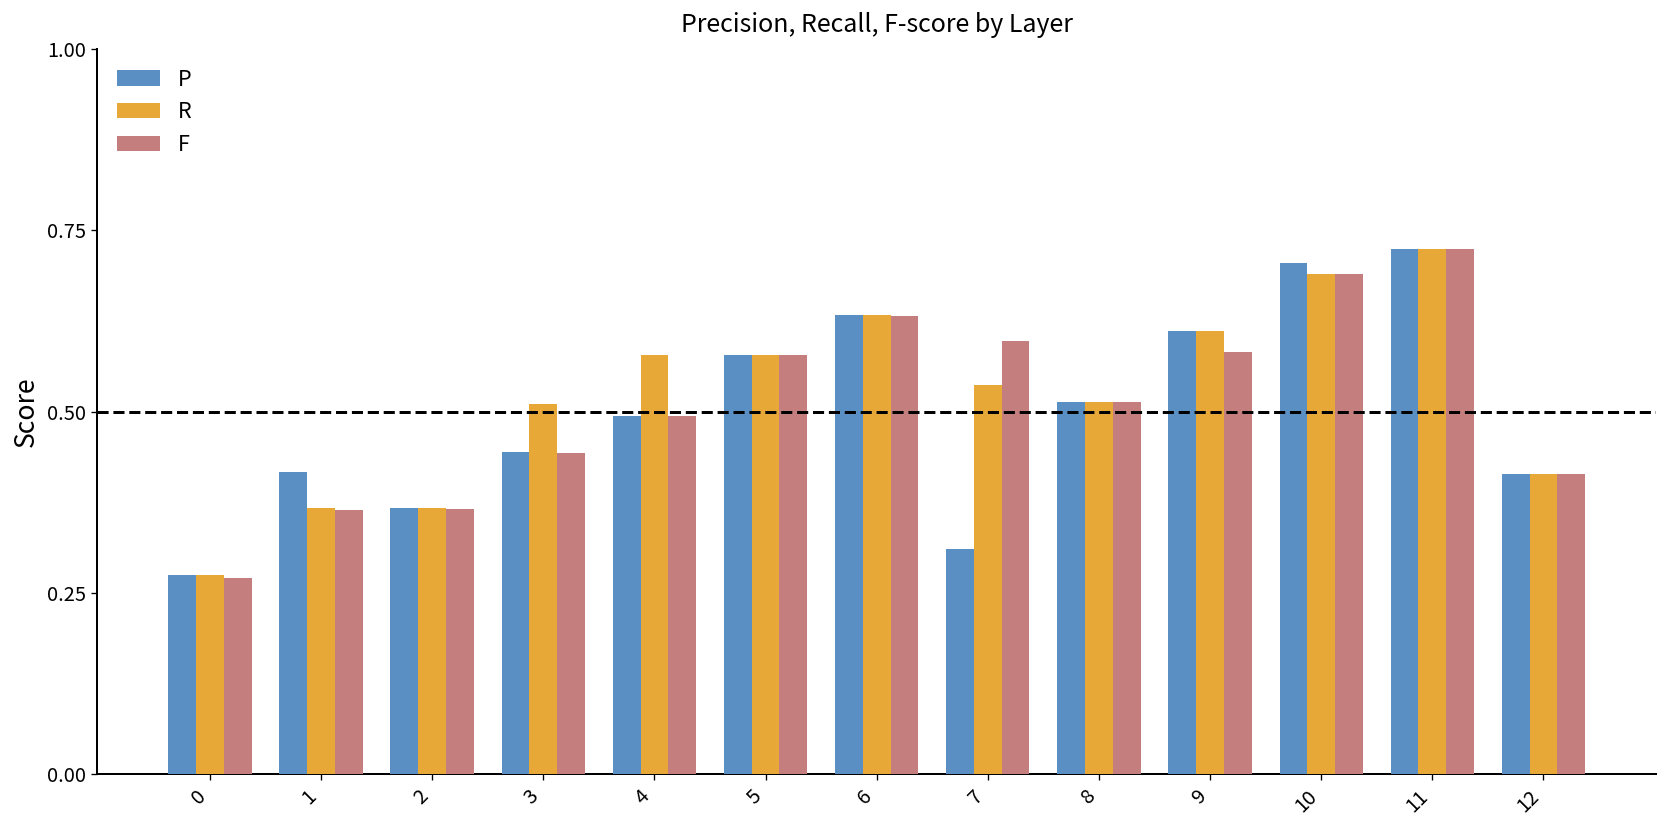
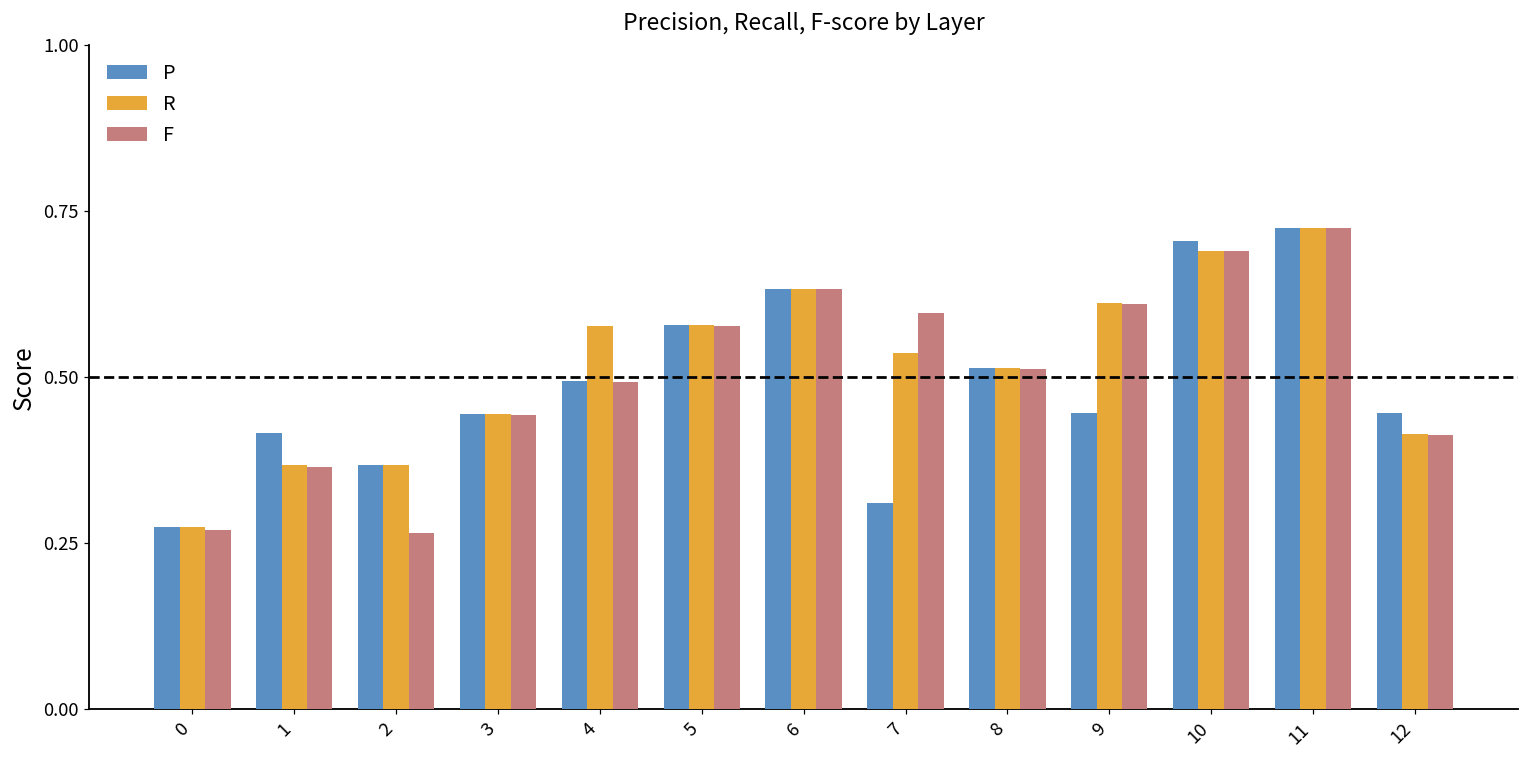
F, 2: 0.37 -> 0.27
R, 3: 0.51 -> 0.44
P, 9: 0.61 -> 0.45
F, 9: 0.58 -> 0.61
P, 12: 0.41 -> 0.45
